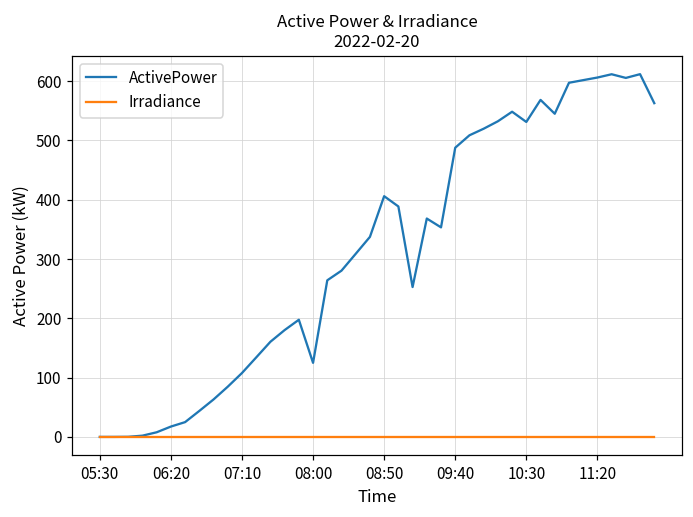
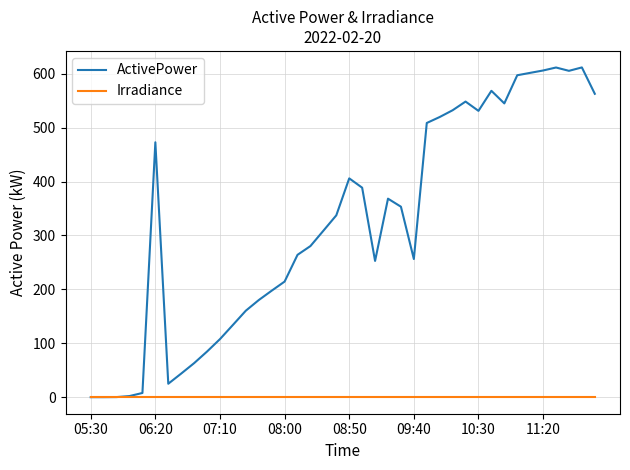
ActivePower, 06:20: 20 -> 470
ActivePower, 08:00: 120 -> 210
ActivePower, 09:40: 490 -> 260
